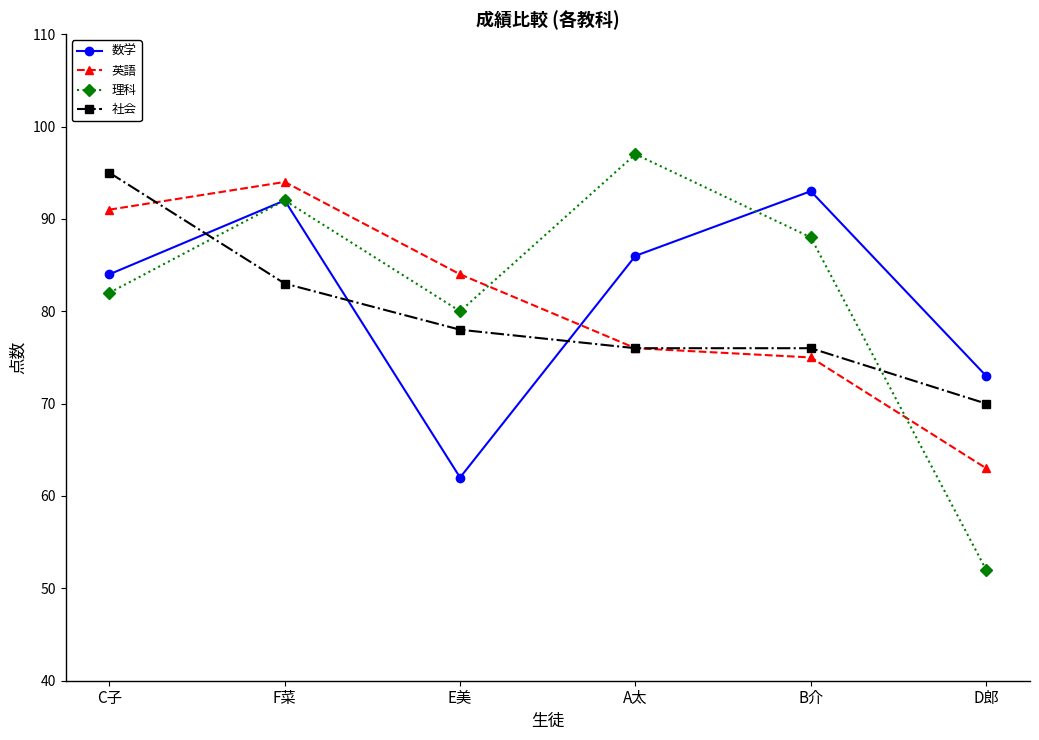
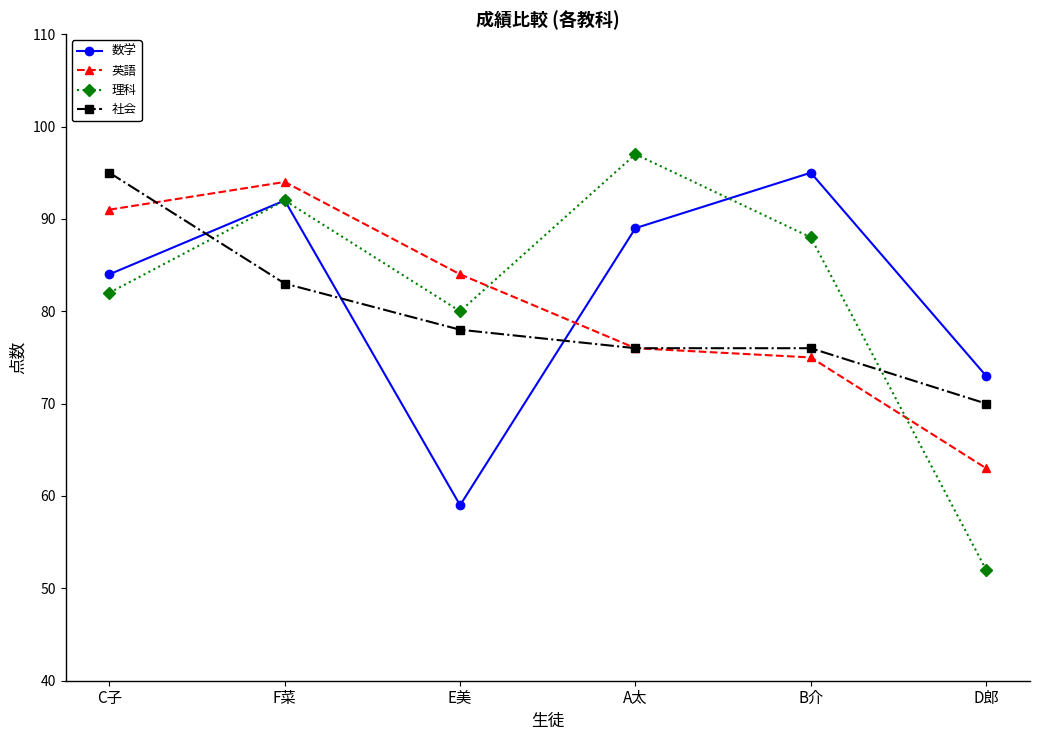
数学, E美: 62 -> 59
数学, A太: 86 -> 89
数学, B介: 93 -> 95
